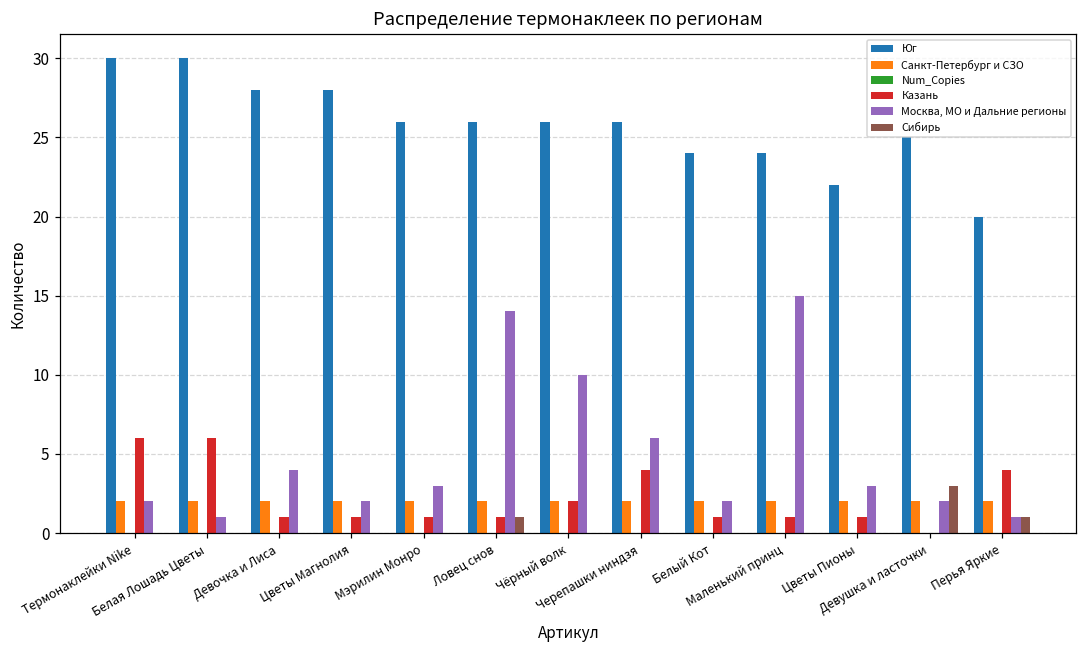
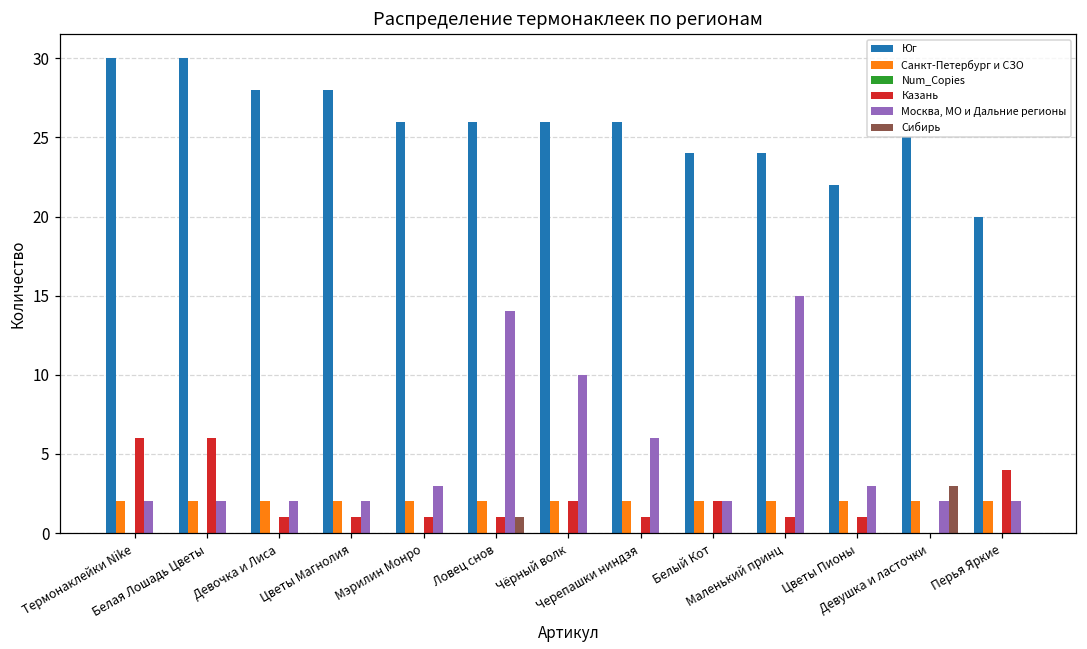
Москва, МО и Дальние регионы, Белая Лошадь Цветы: 1 -> 2
Москва, МО и Дальние регионы, Девочка и Лиса: 4 -> 2
Казань, Черепашки ниндзя: 4 -> 1
Казань, Белый Кот: 1 -> 2
Москва, МО и Дальние регионы, Перья Яркие: 1 -> 2
Сибирь, Перья Яркие: 1 -> 0
